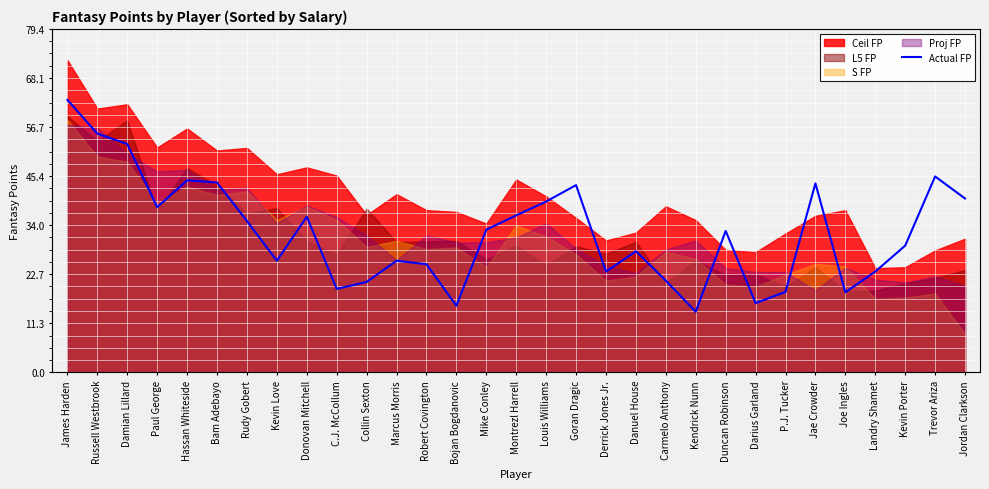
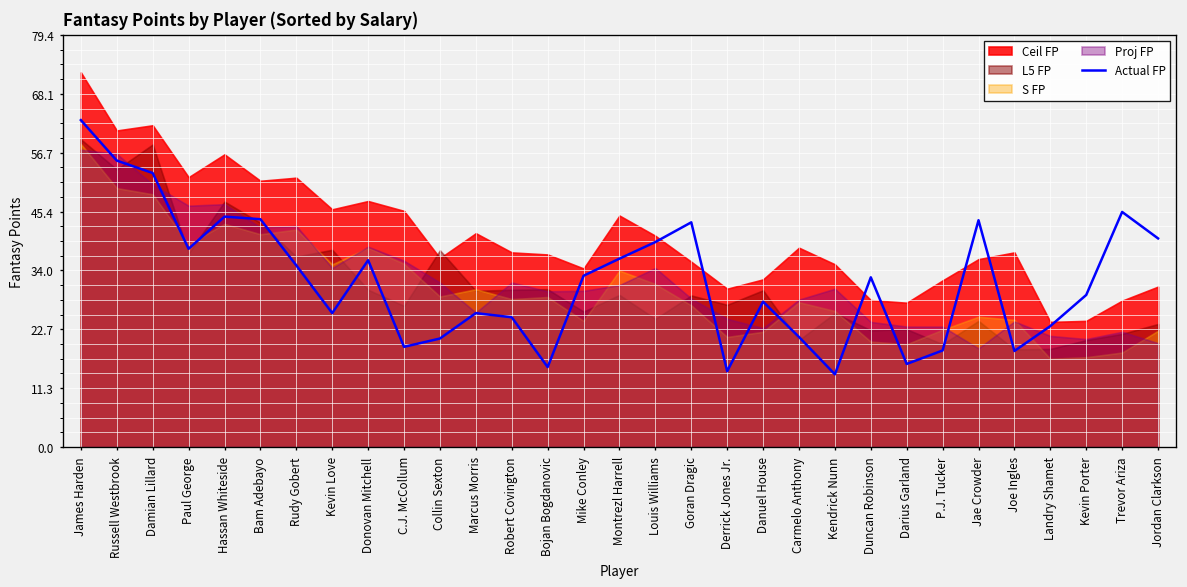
Actual FP, Derrick Jones Jr.: 23 -> 15
S FP, Jordan Clarkson: 9 -> 22
